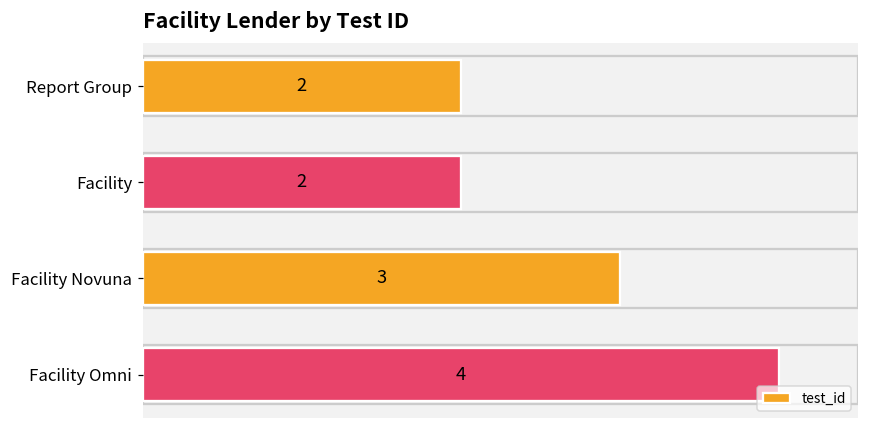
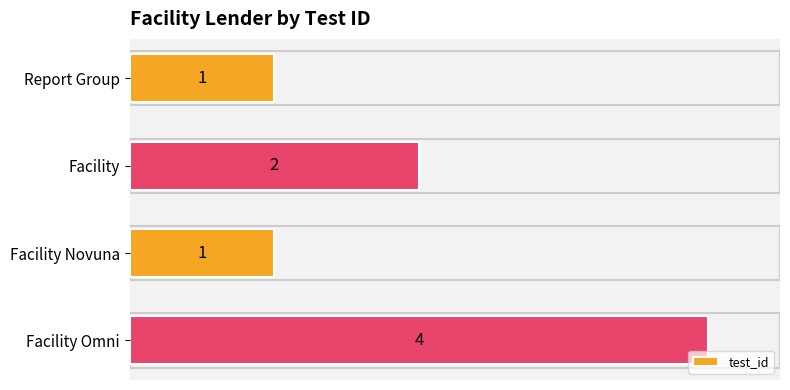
Report Group: 2 -> 1
Facility Novuna: 3 -> 1
